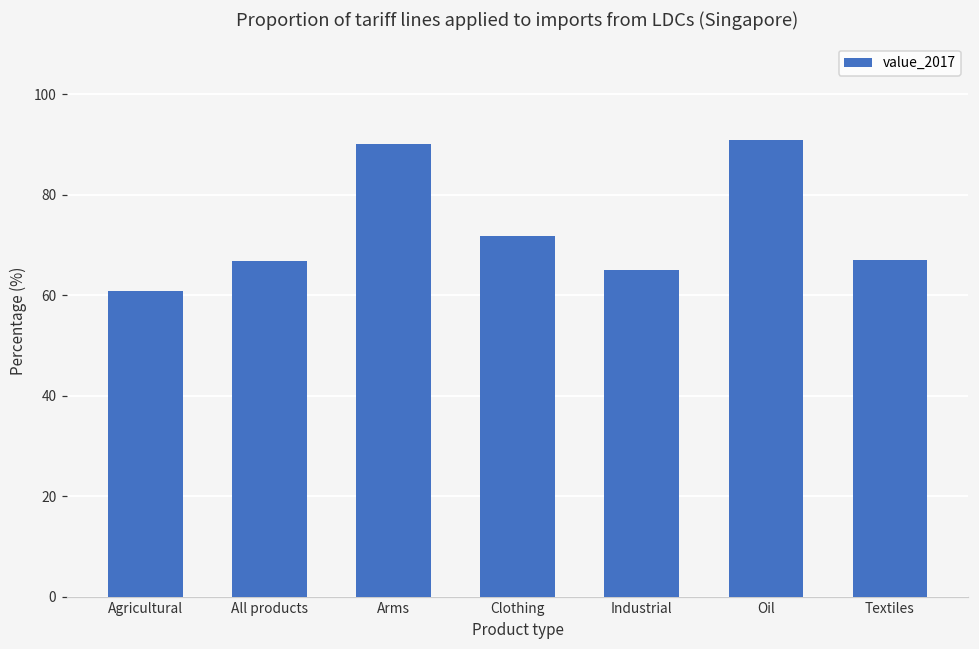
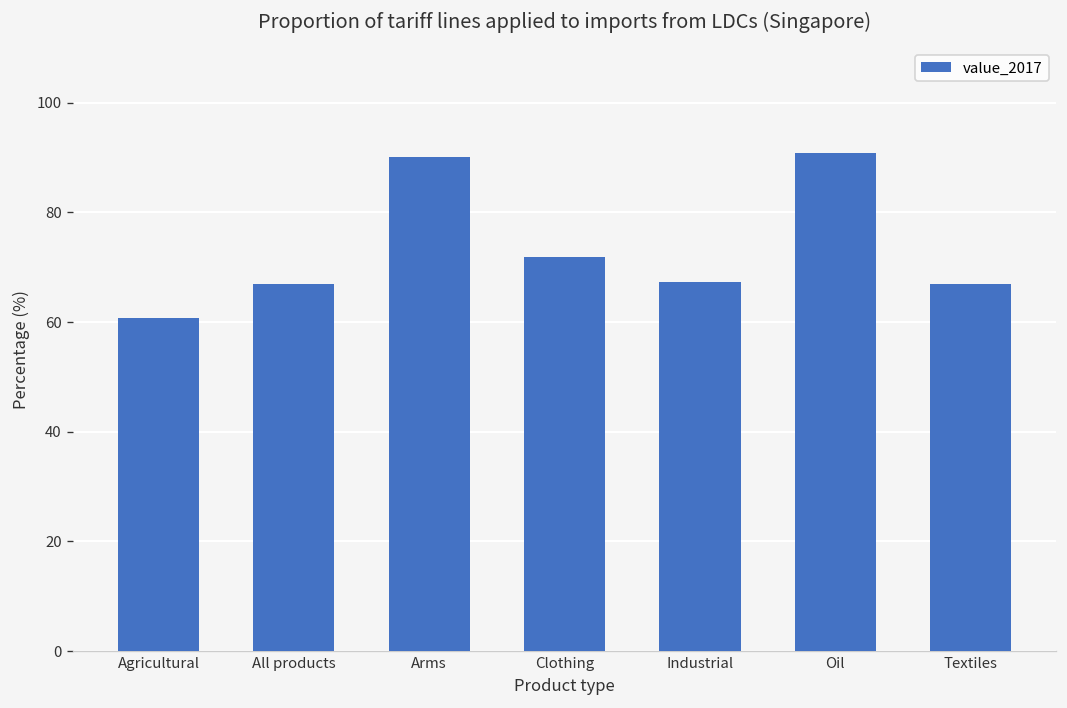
Industrial: 65 -> 67
